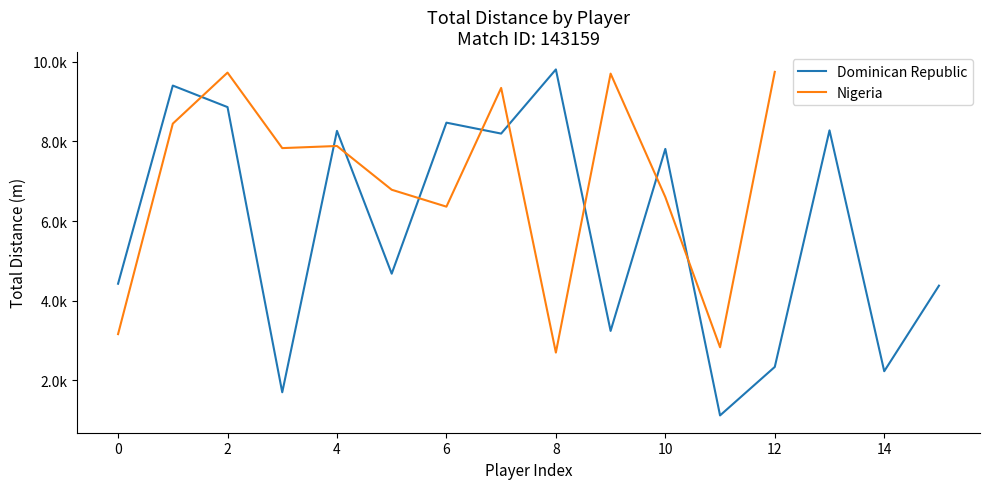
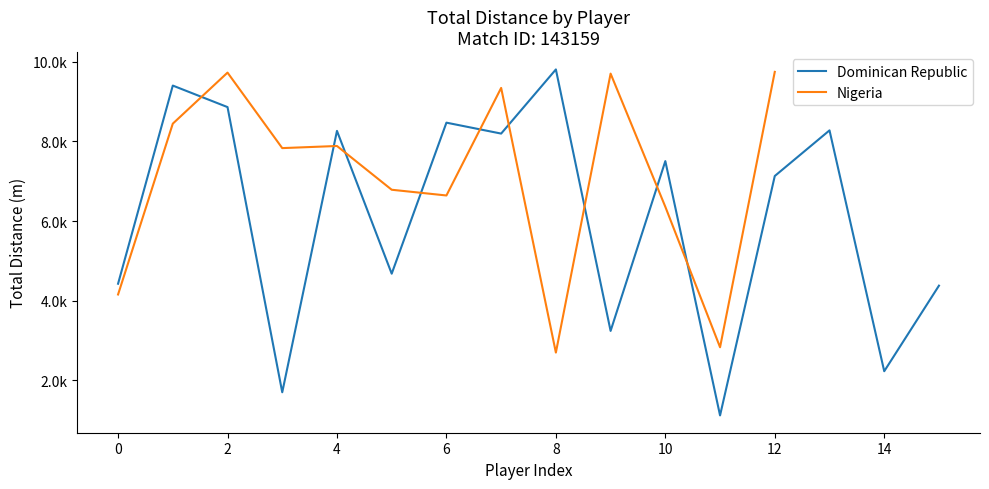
Nigeria, 0: 3200 -> 4200
Nigeria, 6: 6400 -> 6600
Dominican Republic, 10: 7800 -> 7500
Nigeria, 10: 6600 -> 6400
Dominican Republic, 12: 2300 -> 7100
